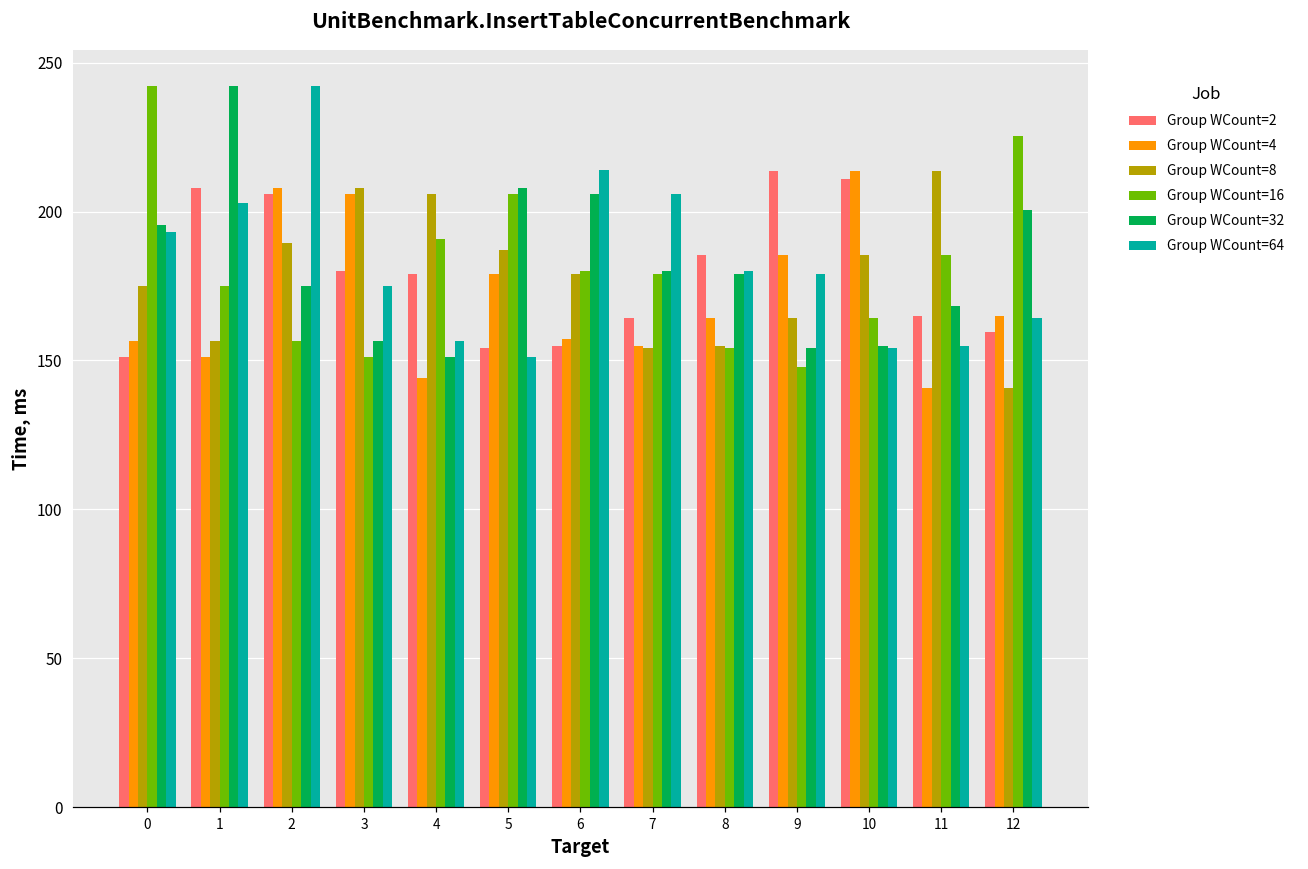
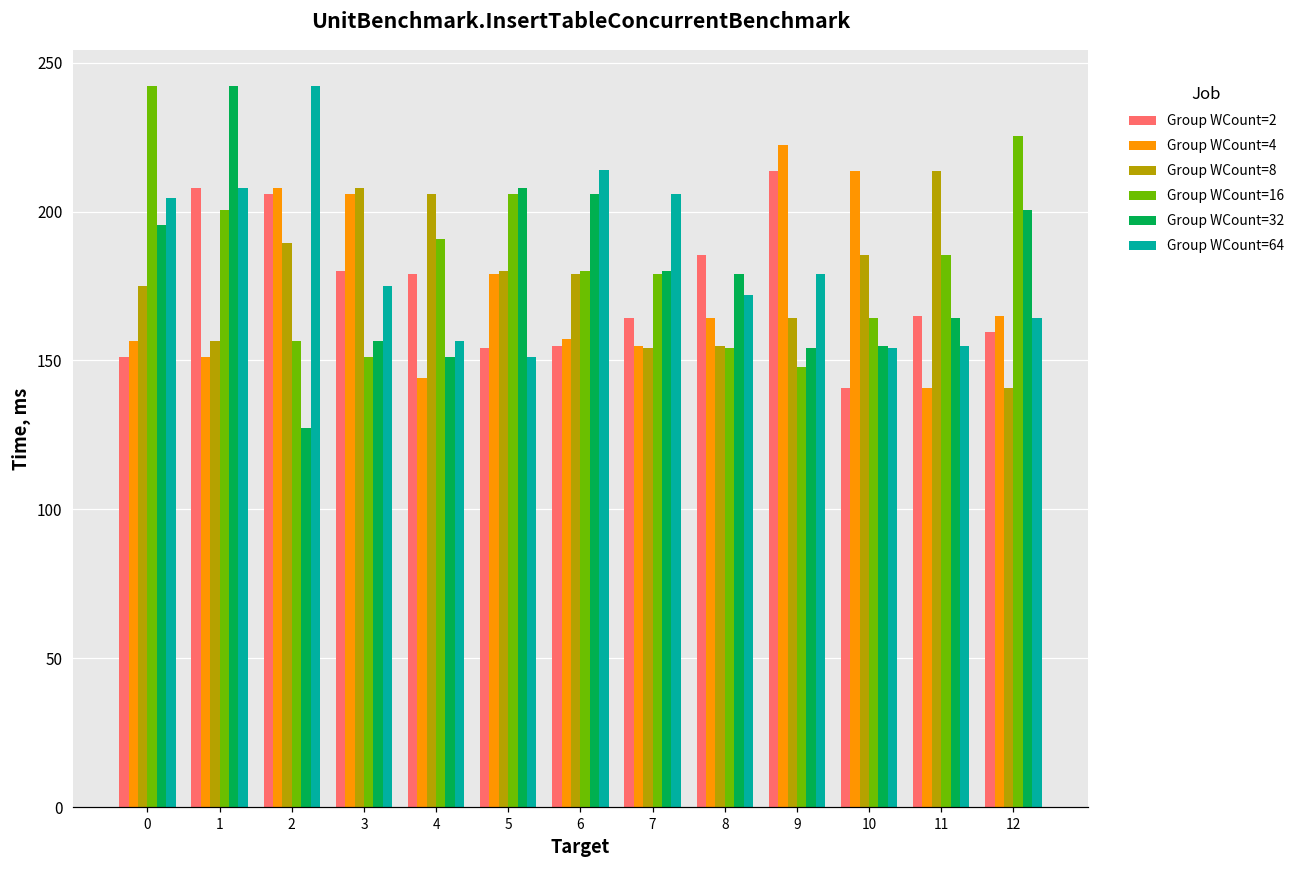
Group WCount=64, 0: 193 -> 205
Group WCount=16, 1: 175 -> 201
Group WCount=64, 1: 203 -> 208
Group WCount=32, 2: 175 -> 127
Group WCount=8, 5: 187 -> 180
Group WCount=64, 8: 180 -> 172
Group WCount=4, 9: 185 -> 222
Group WCount=2, 10: 211 -> 141
Group WCount=32, 11: 168 -> 164
